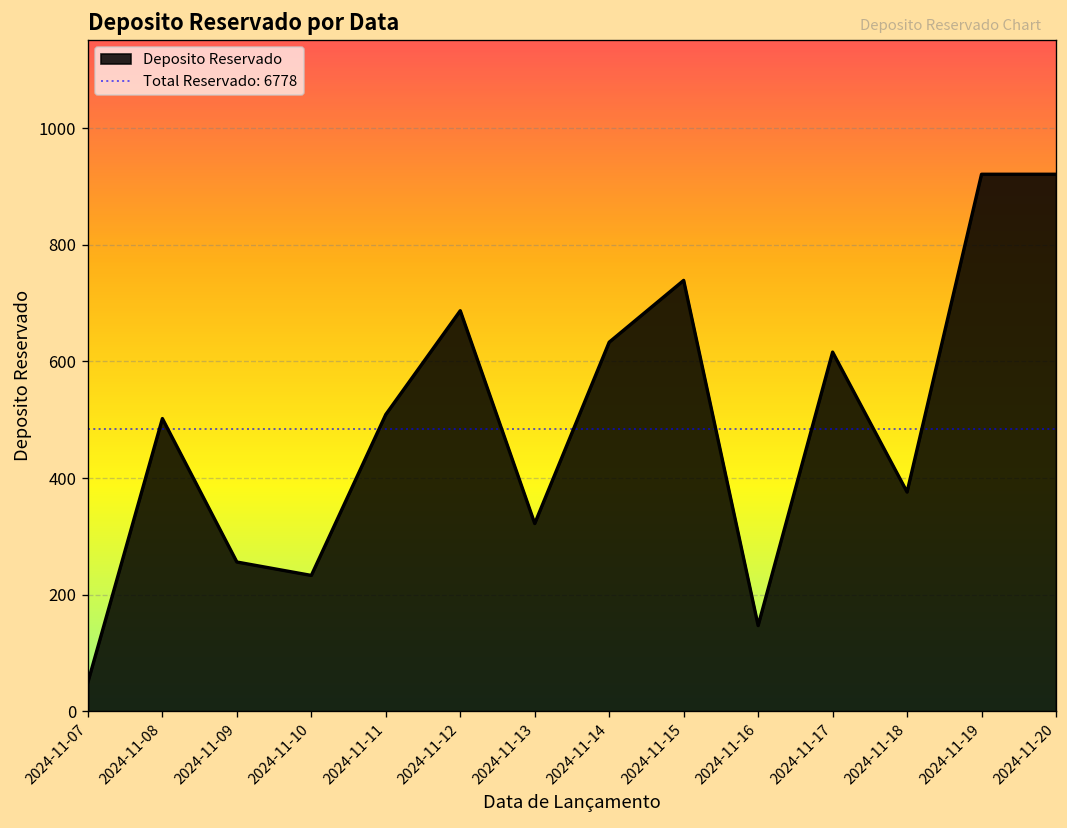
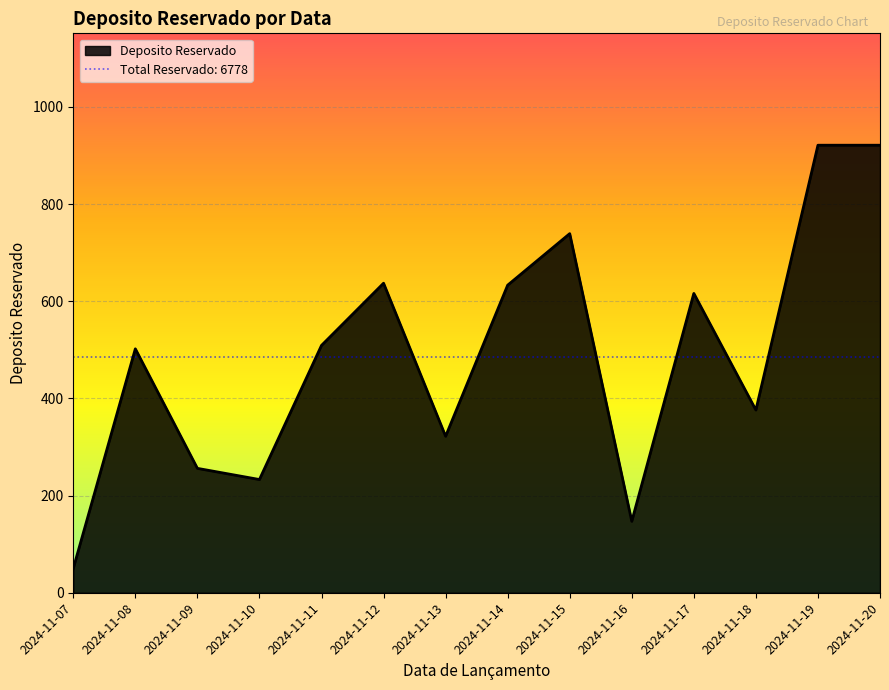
2024-11-12: 690 -> 640
